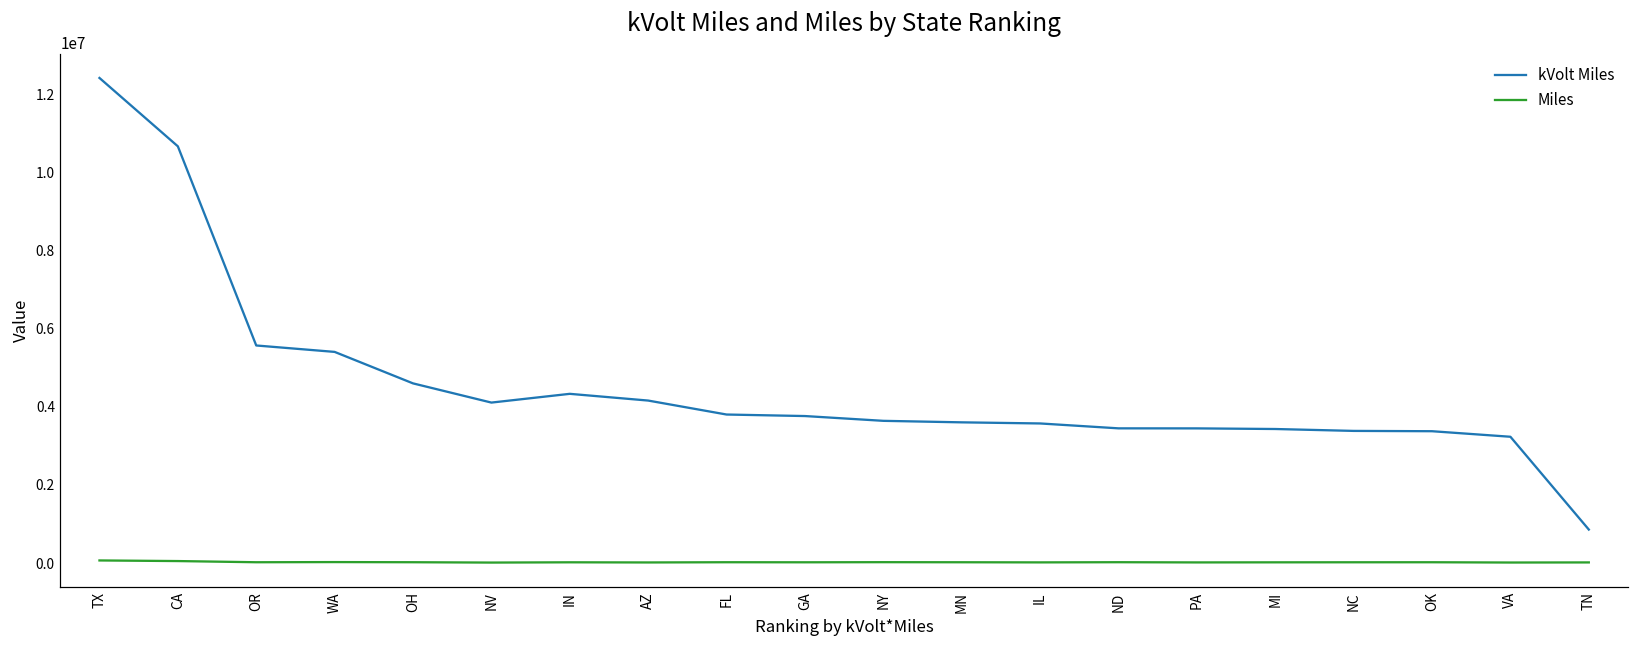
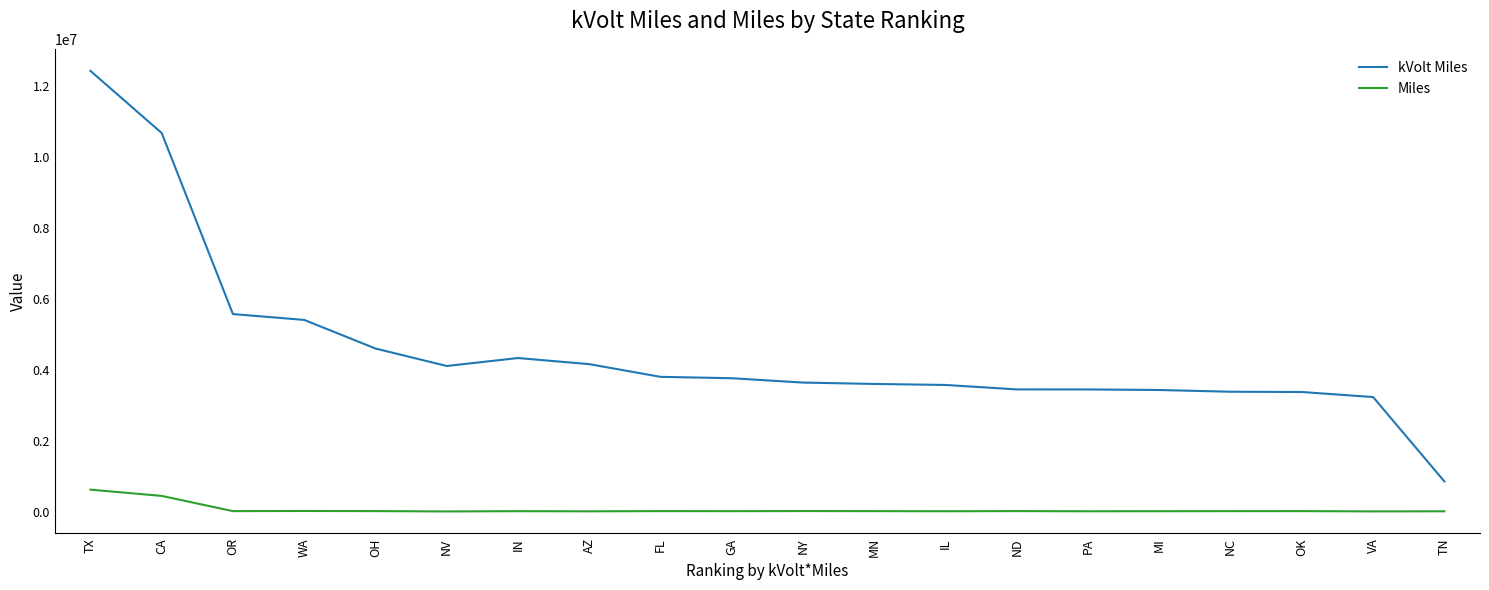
Miles, TX: 100000 -> 600000
Miles, CA: 100000 -> 400000
